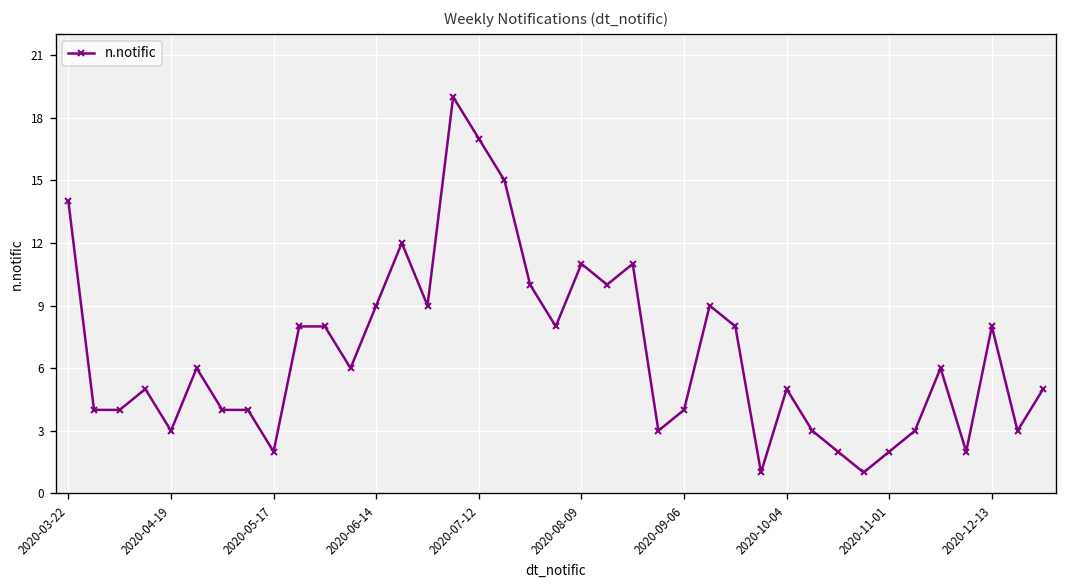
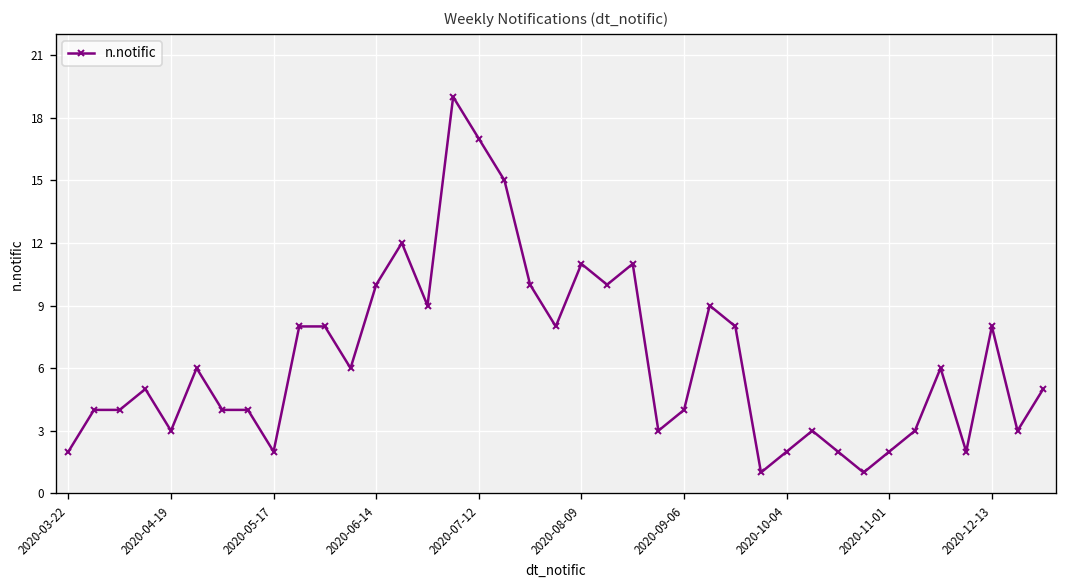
2020-03-22: 14 -> 2
2020-06-14: 9 -> 10
2020-10-04: 5 -> 2
